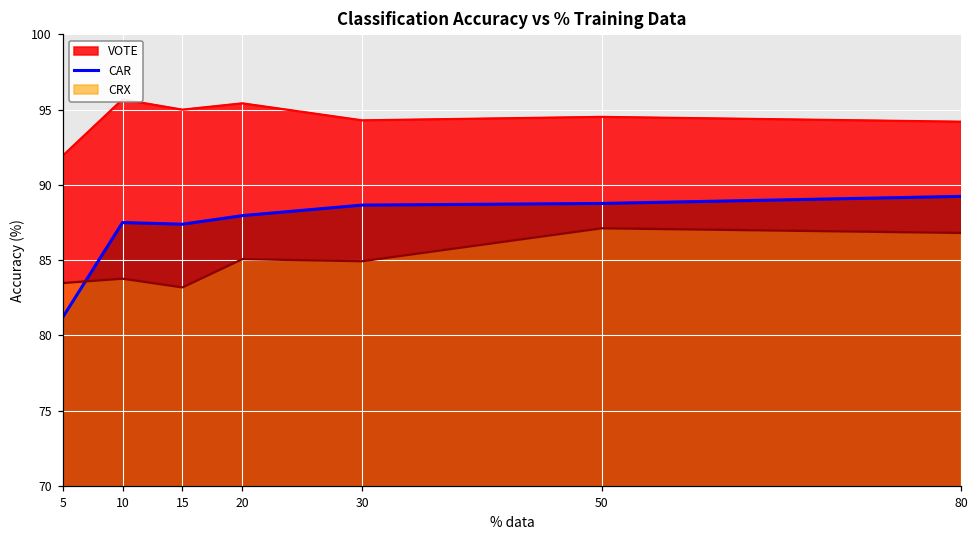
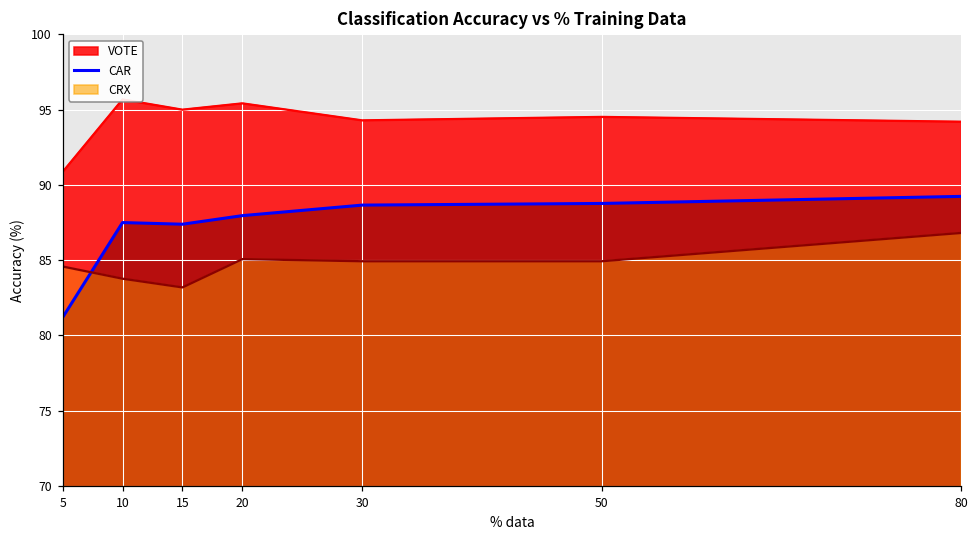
VOTE, 5: 91.9 -> 90.9
CRX, 5: 83.5 -> 84.6
CRX, 50: 87.1 -> 84.9
